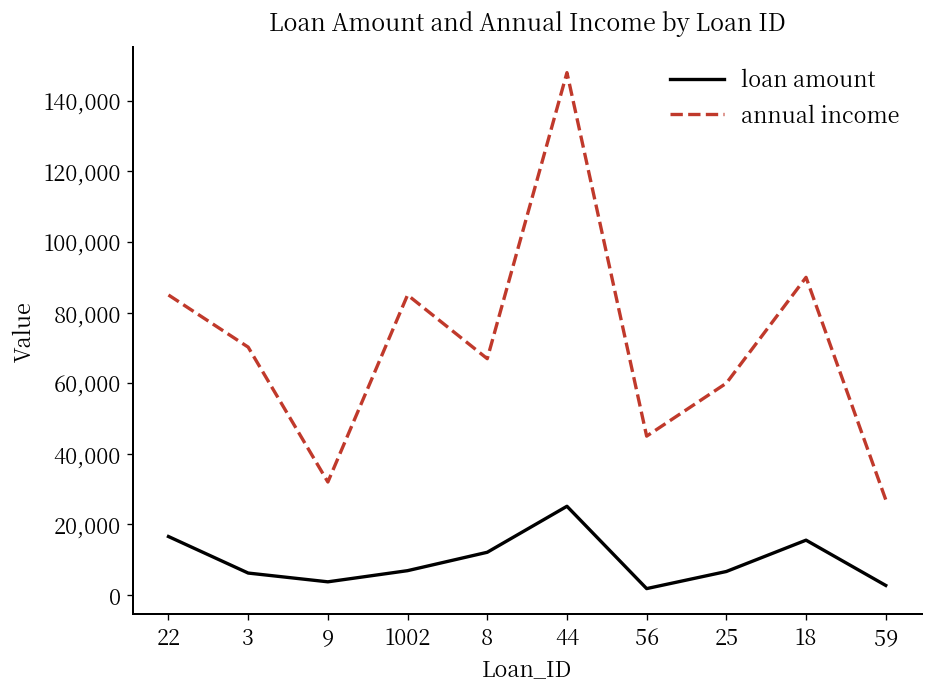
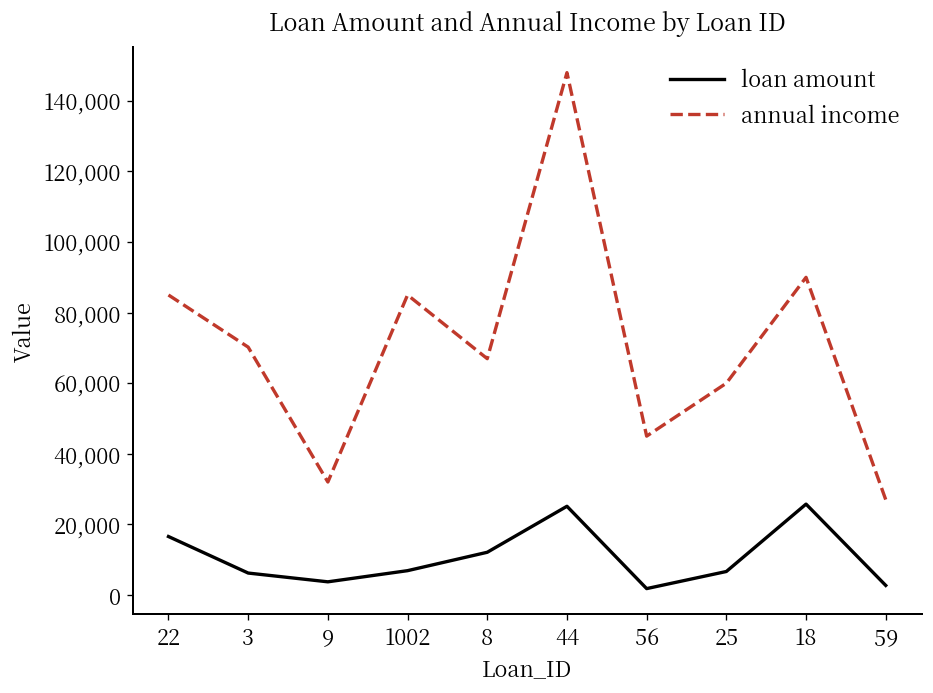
loan amount, 18: 16,000 -> 26,000
